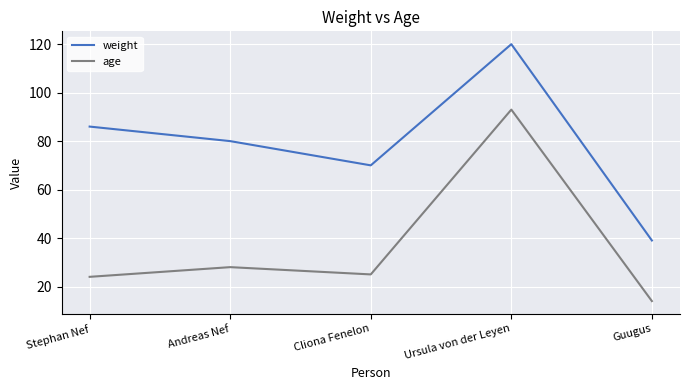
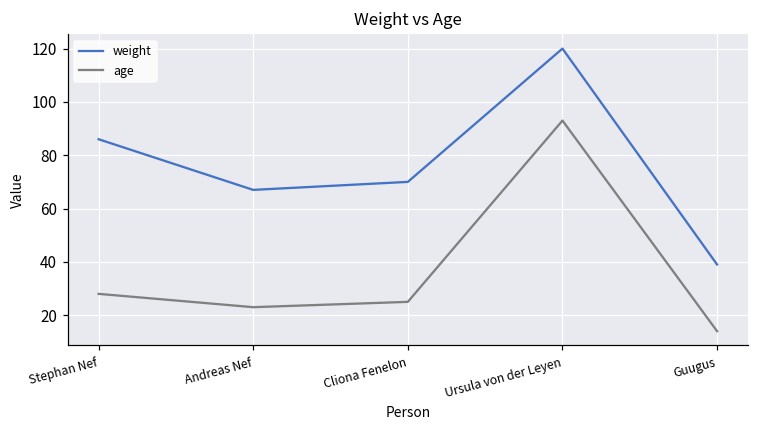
age, Stephan Nef: 24 -> 28
weight, Andreas Nef: 80 -> 67
age, Andreas Nef: 28 -> 23
